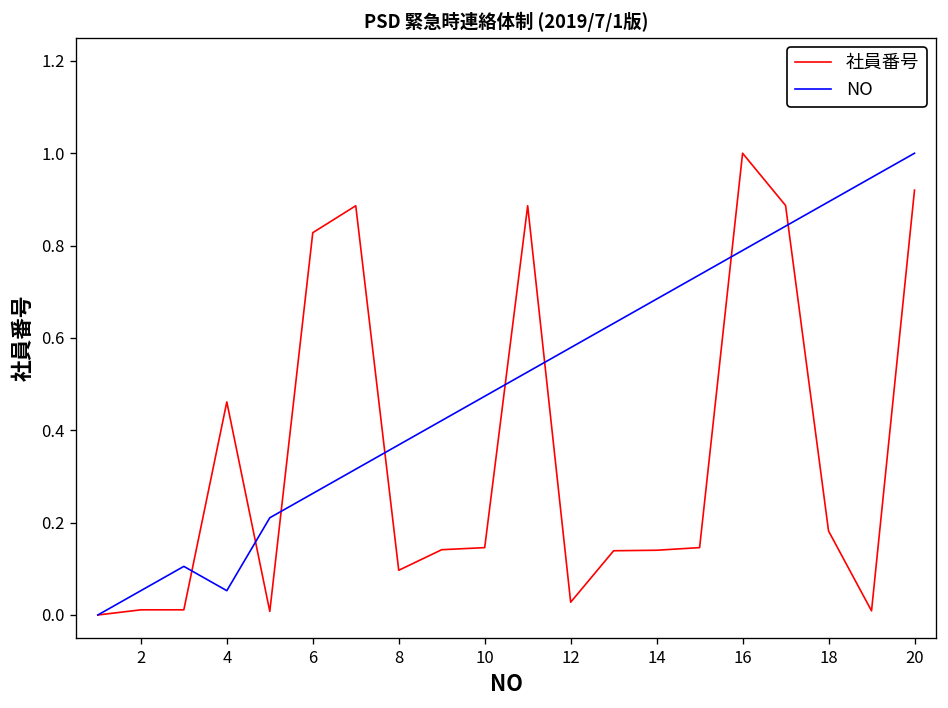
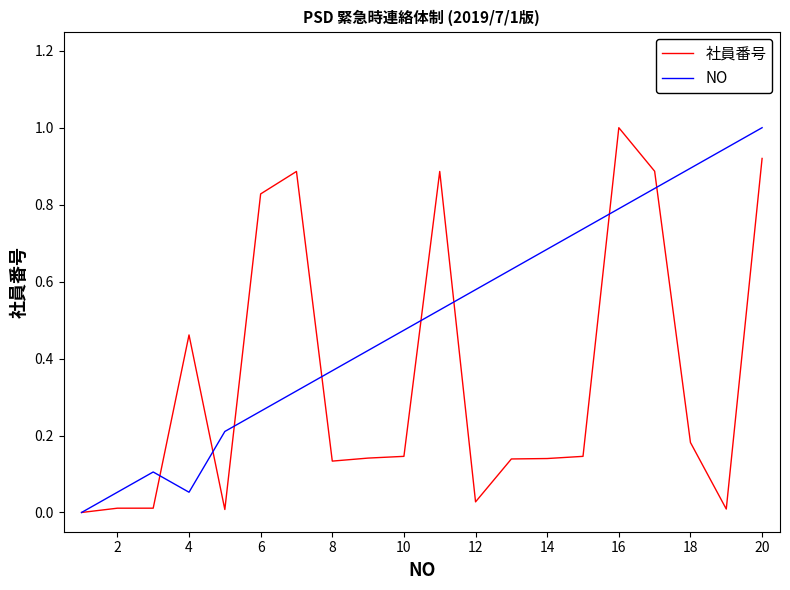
社員番号, 8: 0.10 -> 0.13
